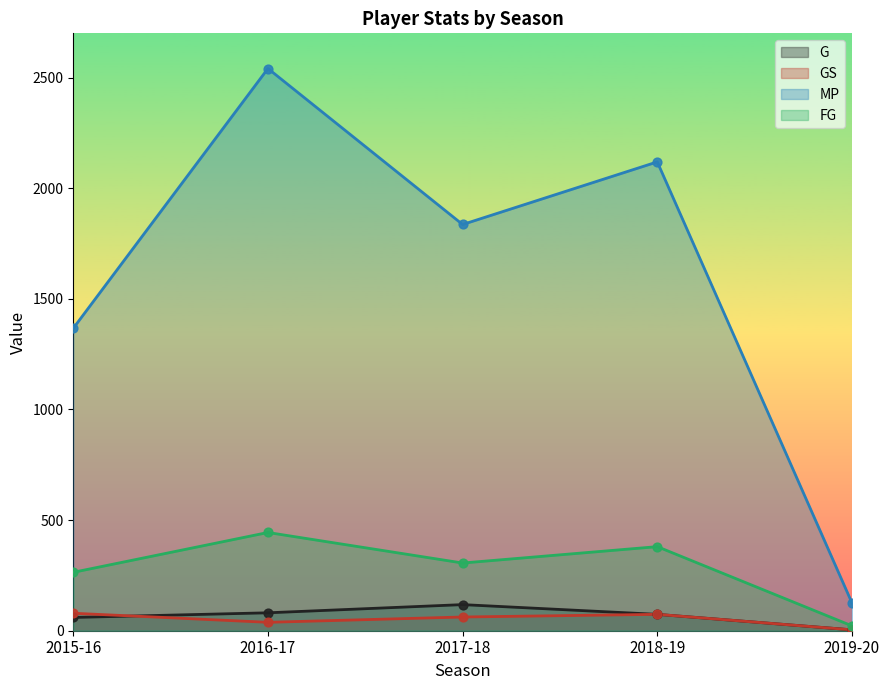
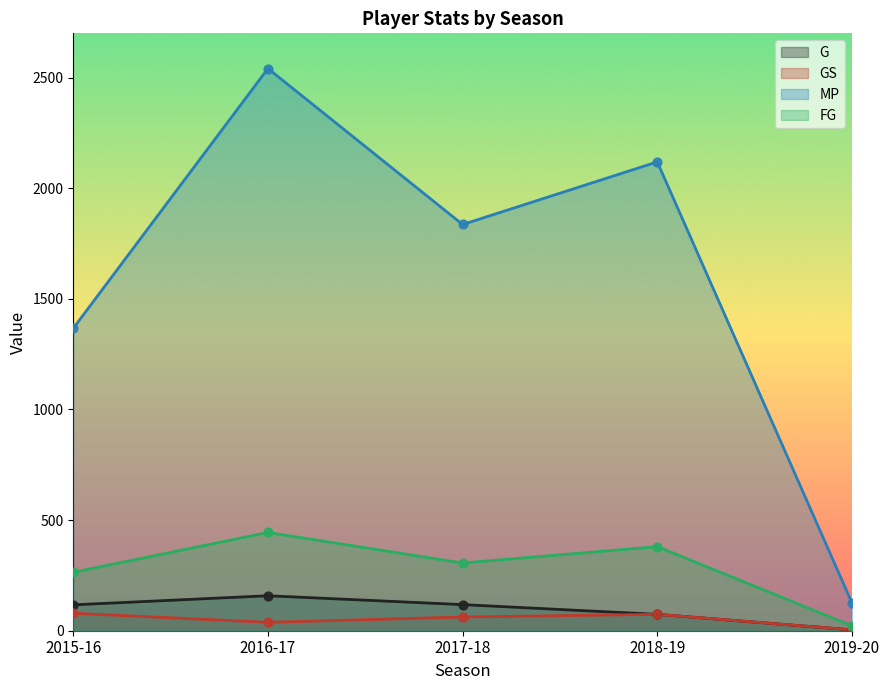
G, 2015-16: 60 -> 120
G, 2016-17: 80 -> 160
